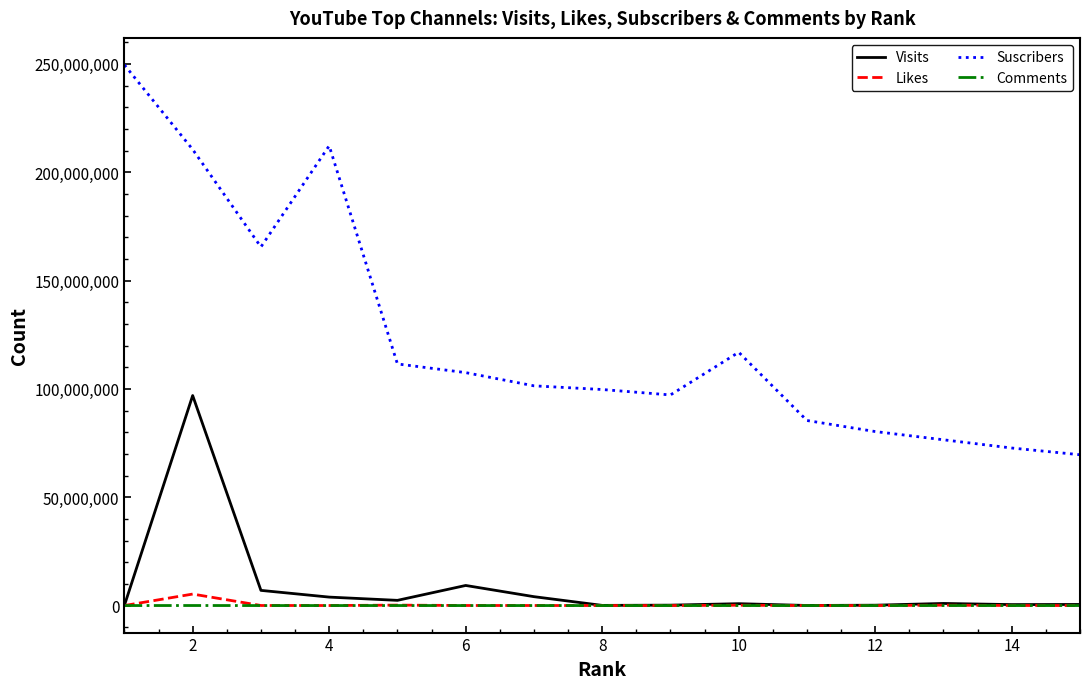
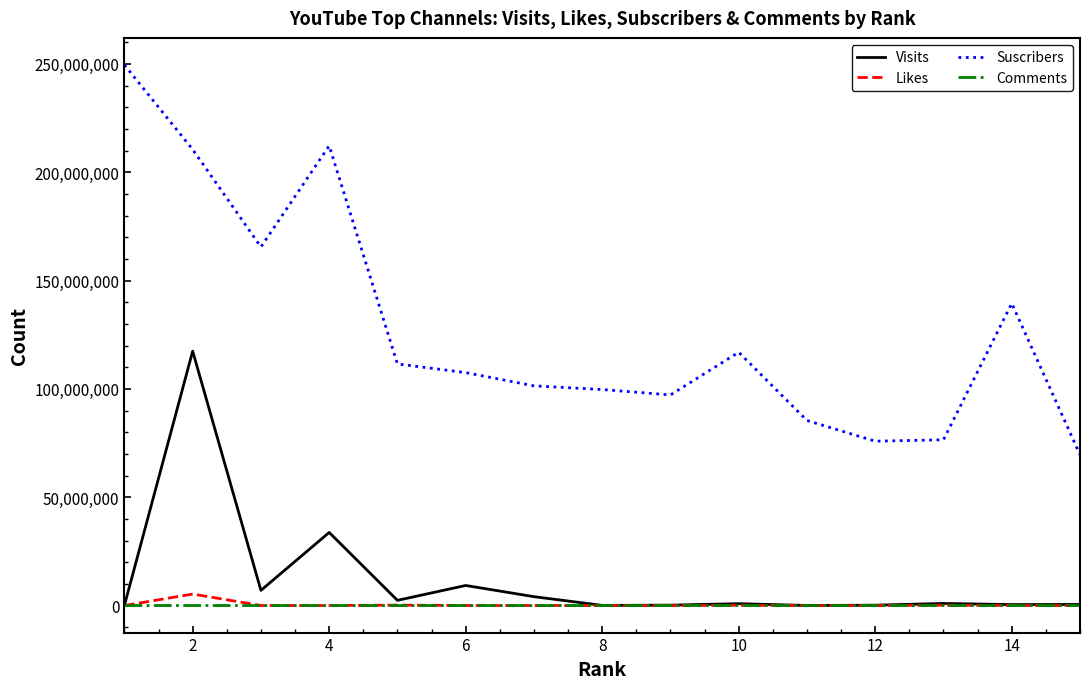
Visits, 2: 97,000,000 -> 117,000,000
Visits, 4: 4,000,000 -> 34,000,000
Suscribers, 12: 80,000,000 -> 76,000,000
Suscribers, 14: 73,000,000 -> 139,000,000
